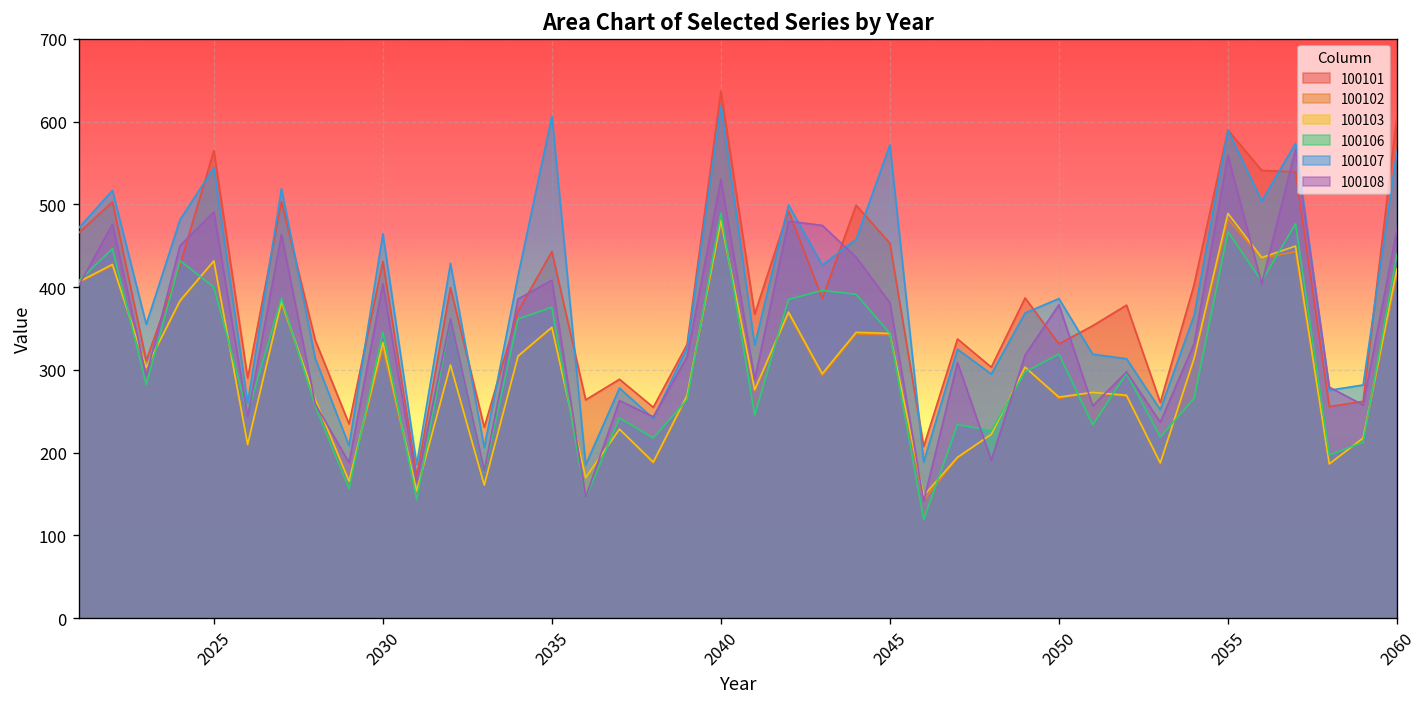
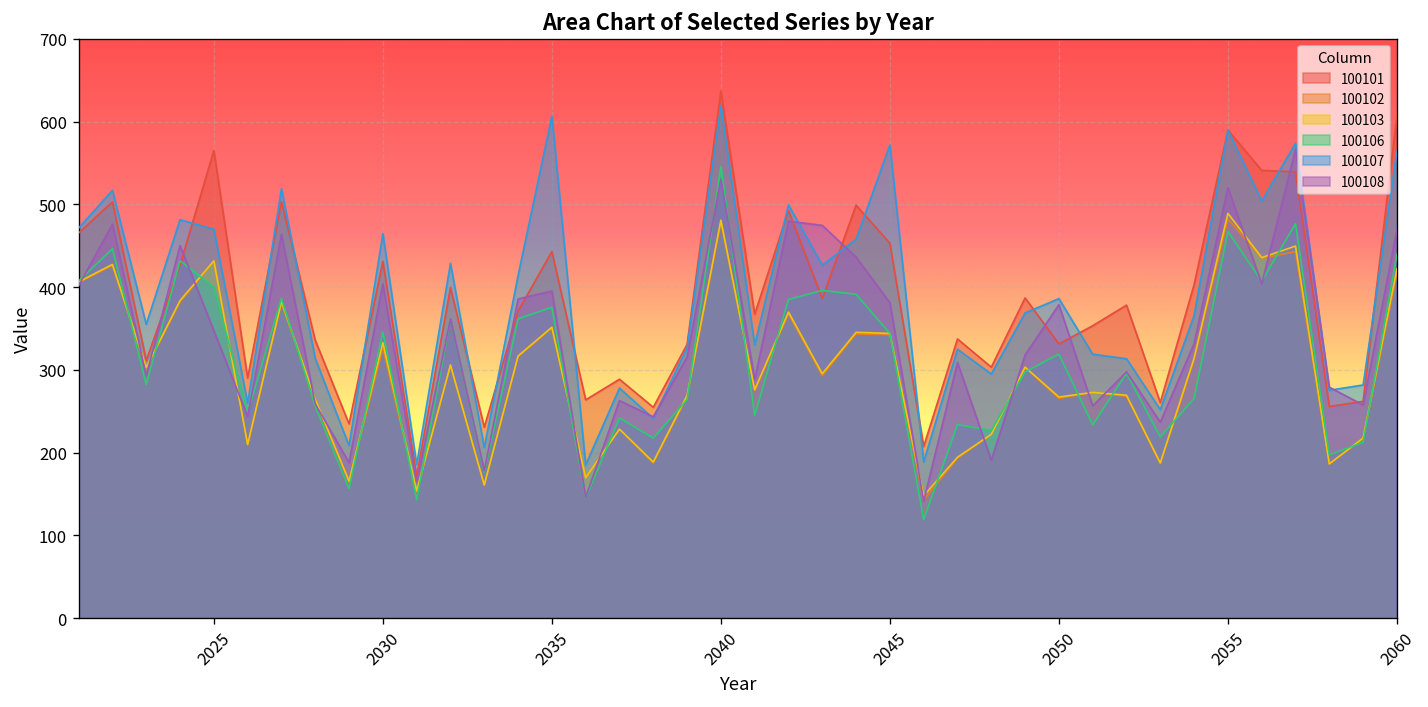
100107, 2025: 540 -> 470
100108, 2025: 490 -> 350
100108, 2035: 410 -> 400
100106, 2040: 490 -> 550
100108, 2055: 560 -> 520
